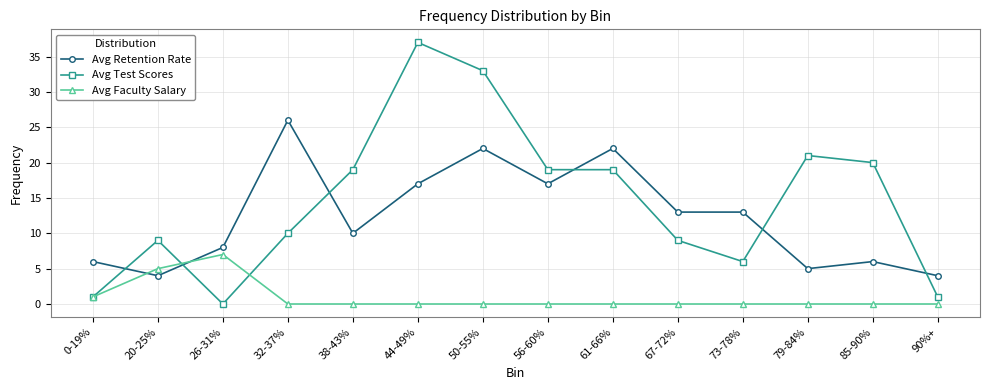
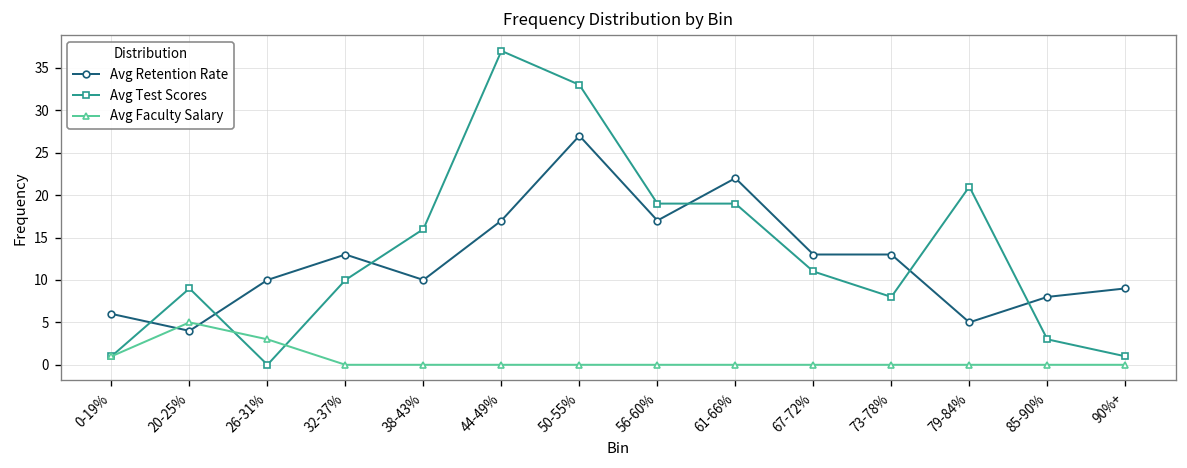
Avg Retention Rate, 26-31%: 8 -> 10
Avg Faculty Salary, 26-31%: 7 -> 3
Avg Retention Rate, 32-37%: 26 -> 13
Avg Test Scores, 38-43%: 19 -> 16
Avg Retention Rate, 50-55%: 22 -> 27
Avg Test Scores, 67-72%: 9 -> 11
Avg Test Scores, 73-78%: 6 -> 8
Avg Retention Rate, 85-90%: 6 -> 8
Avg Test Scores, 85-90%: 20 -> 3
Avg Retention Rate, 90%+: 4 -> 9
